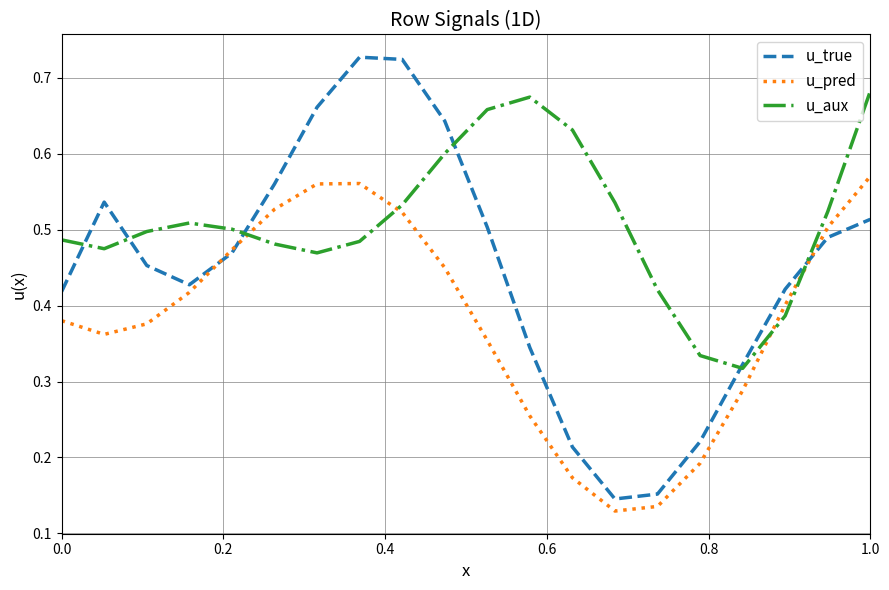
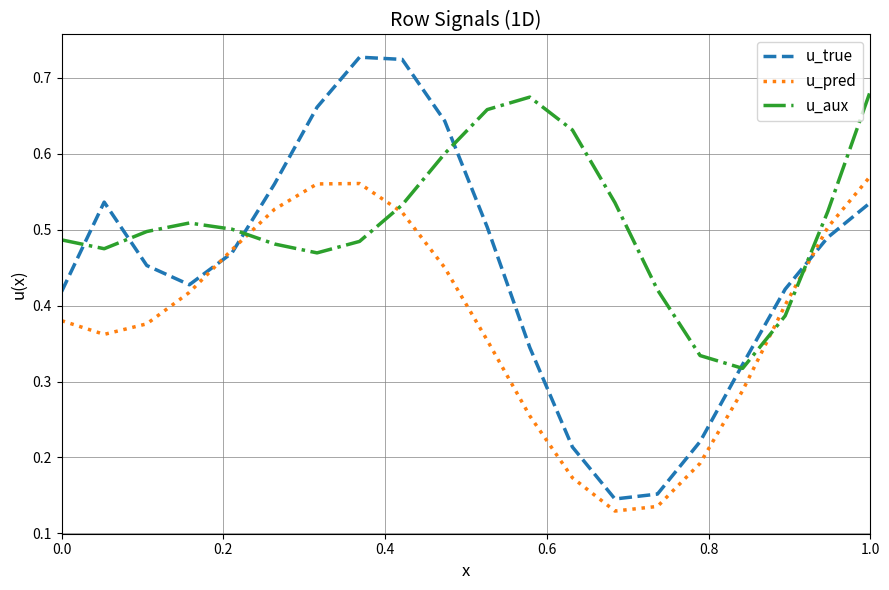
u_true, 1.0: 0.51 -> 0.54
